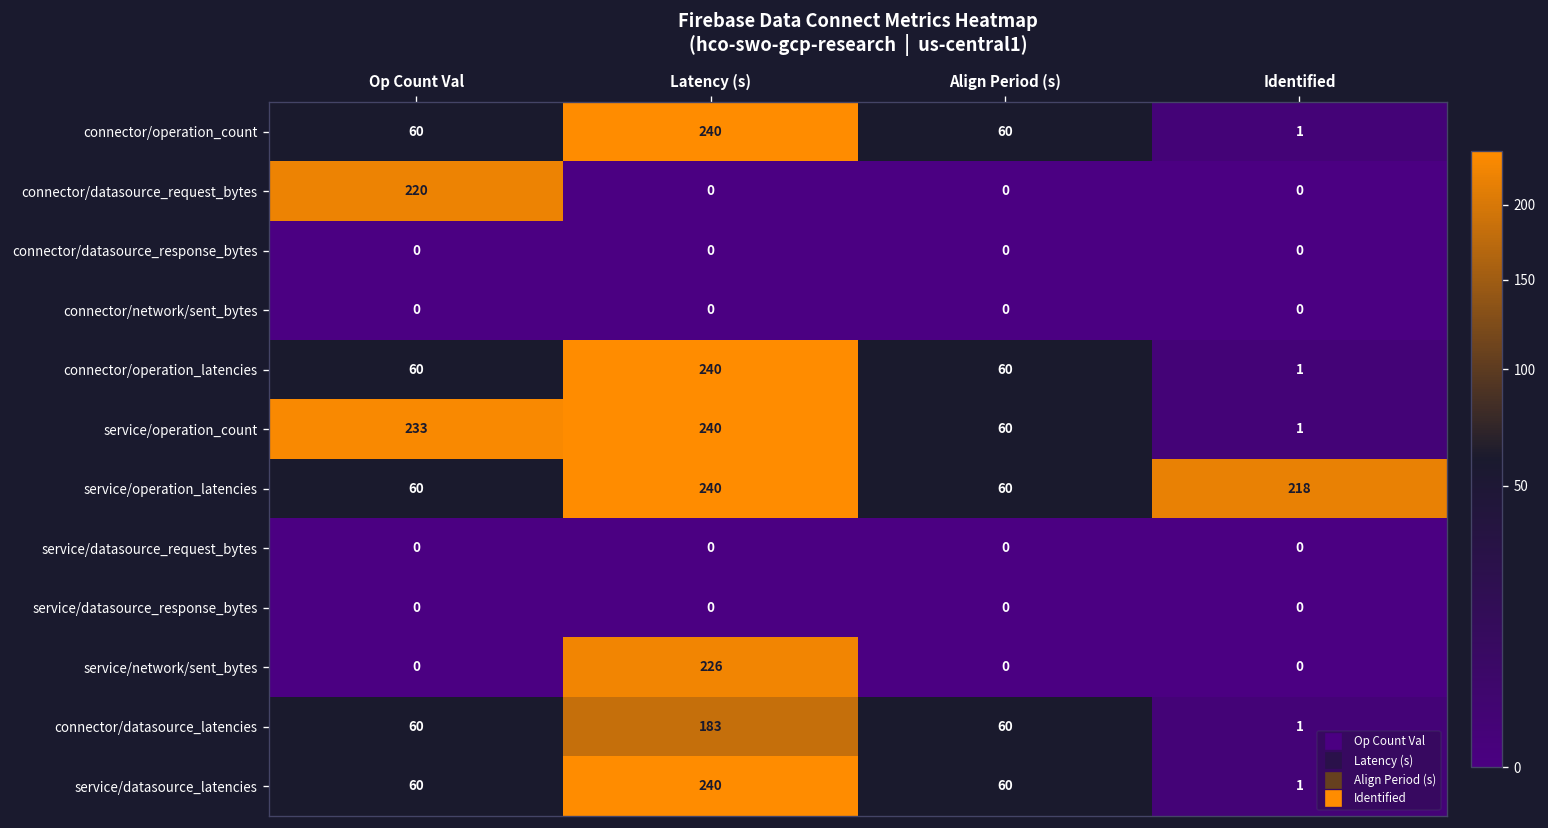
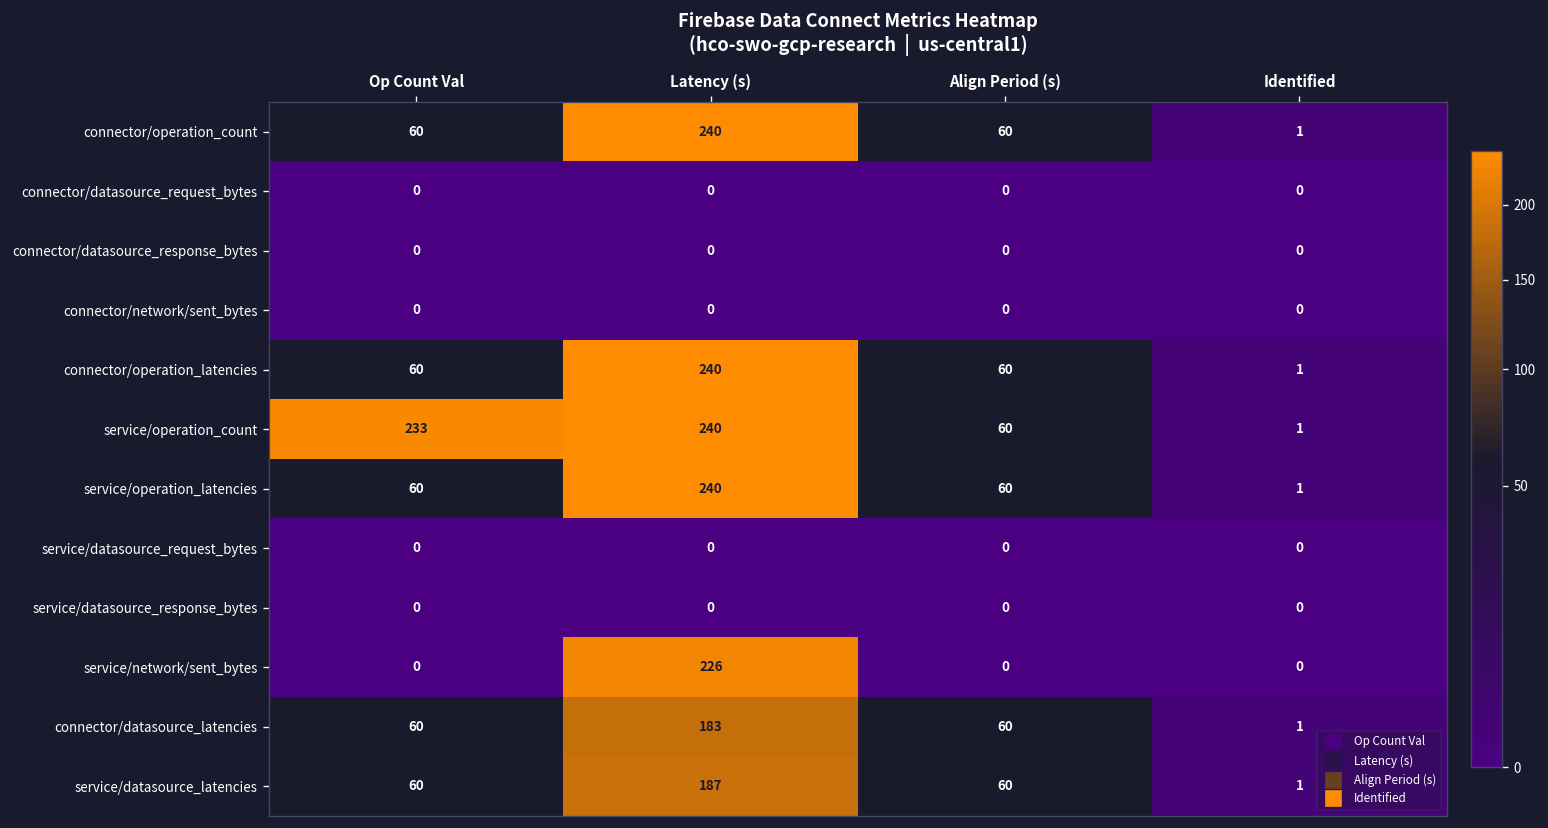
connector/datasource_request_bytes, Op Count Val: 220 -> 0
service/operation_latencies, Identified: 218 -> 1
service/datasource_latencies, Latency (s): 240 -> 187
